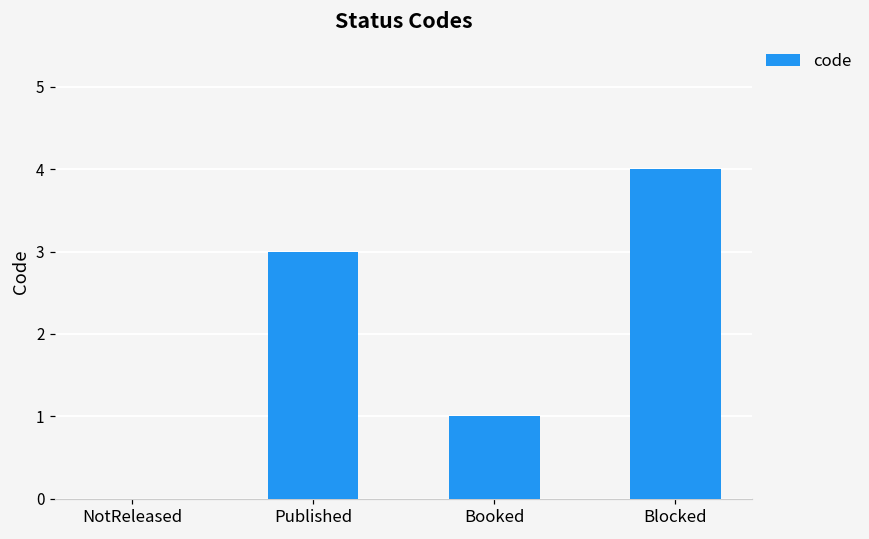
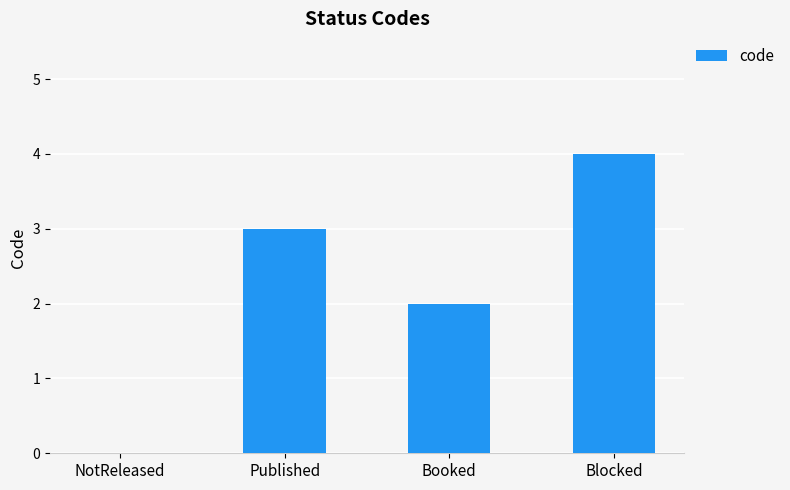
Booked: 1 -> 2
